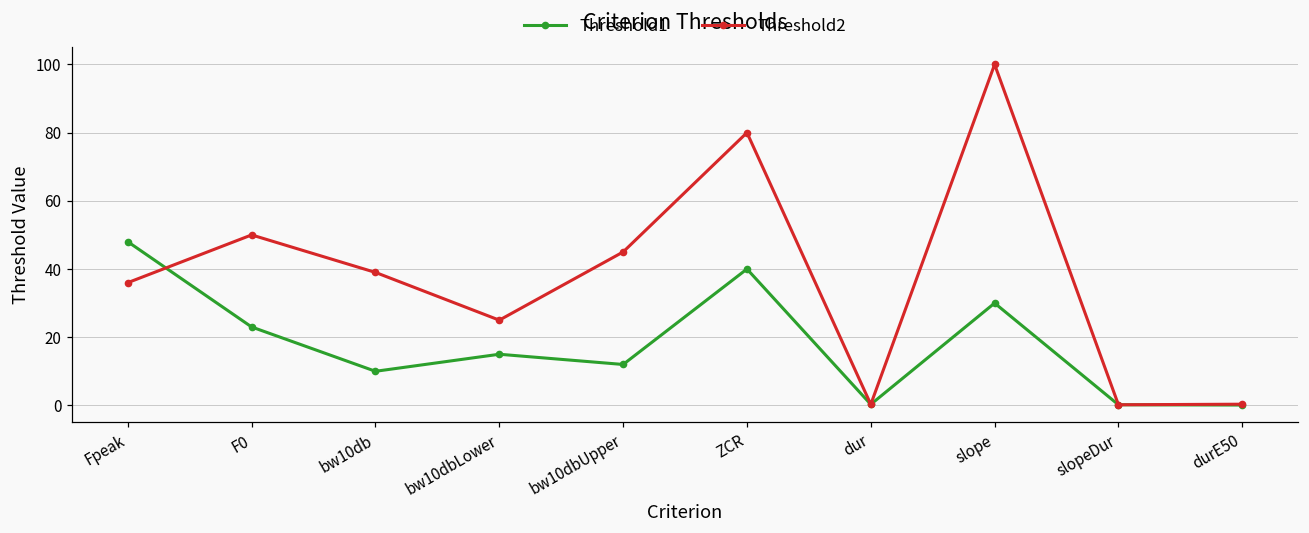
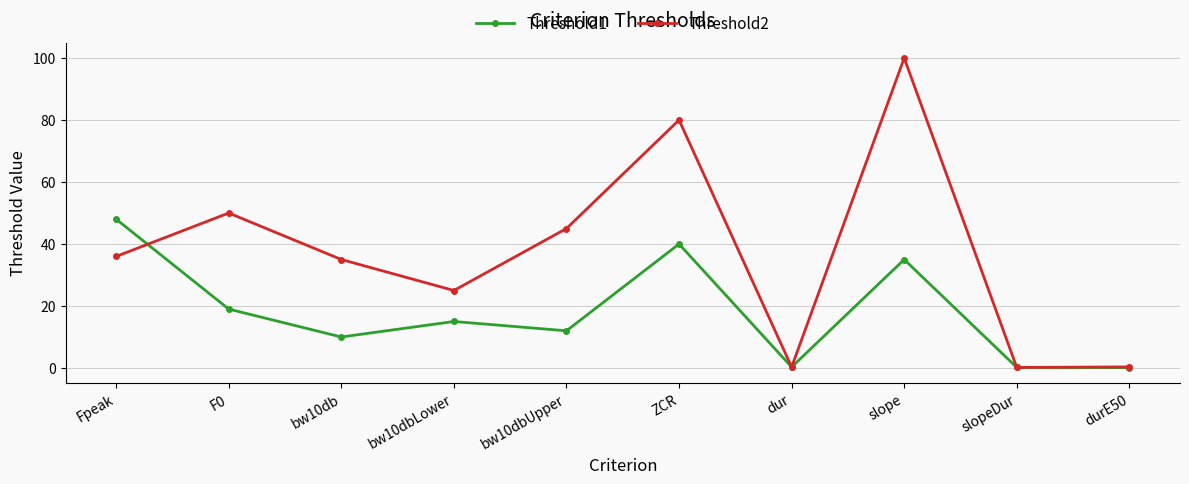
Threshold1, F0: 23 -> 19
Threshold2, bw10db: 39 -> 35
Threshold1, slope: 30 -> 35
